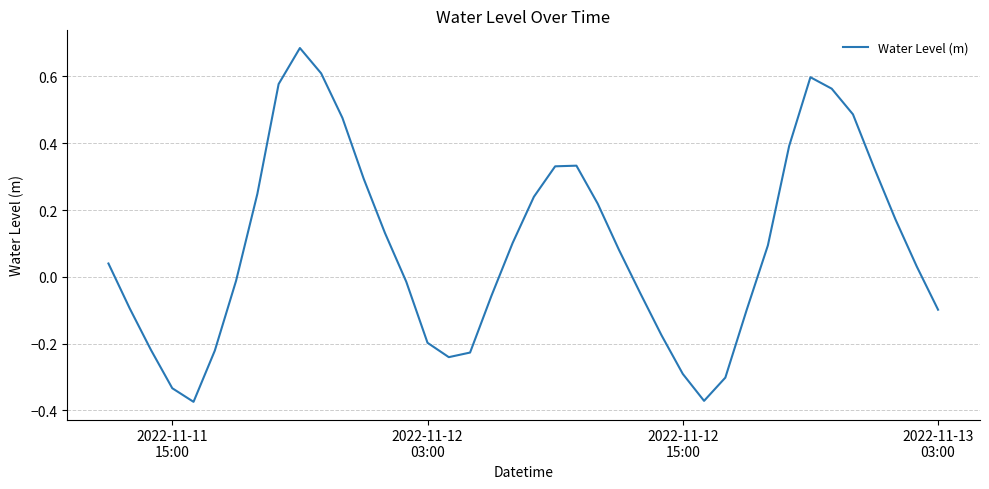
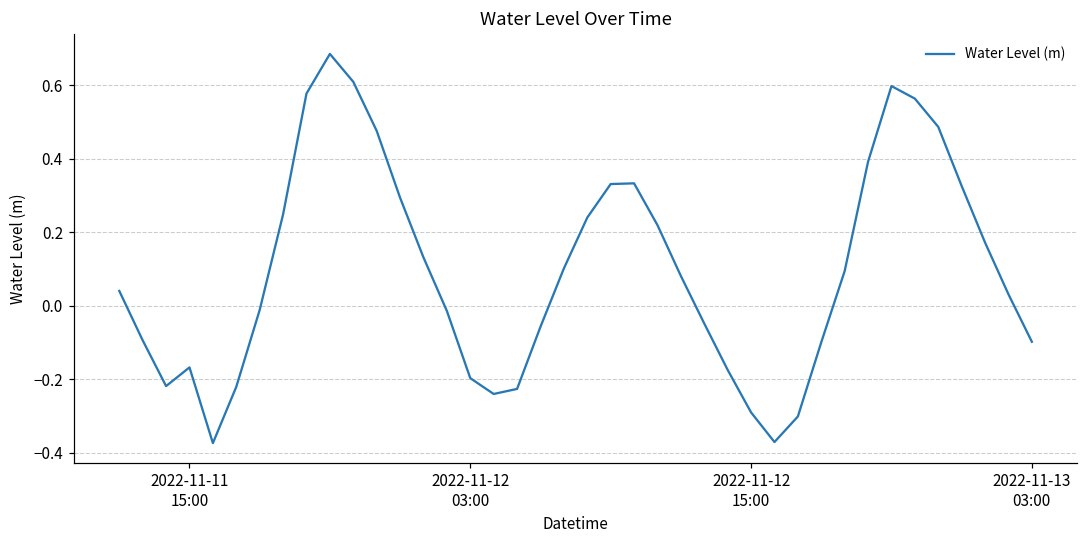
2022-11-11 15:00: -0.33 -> -0.17
